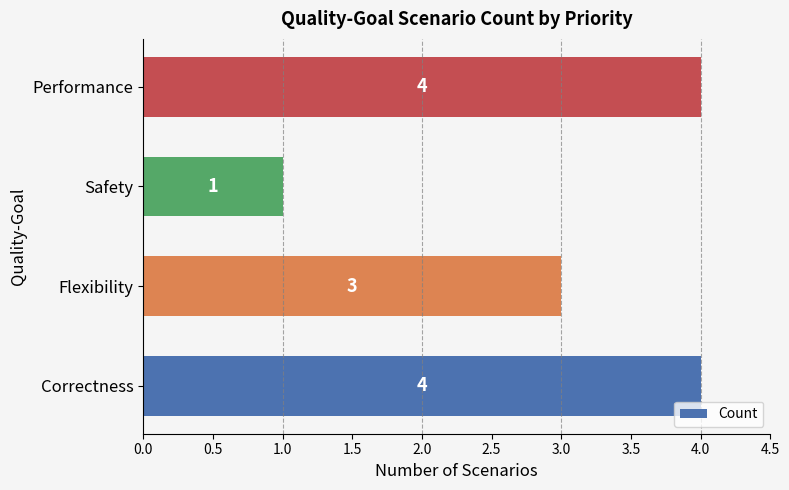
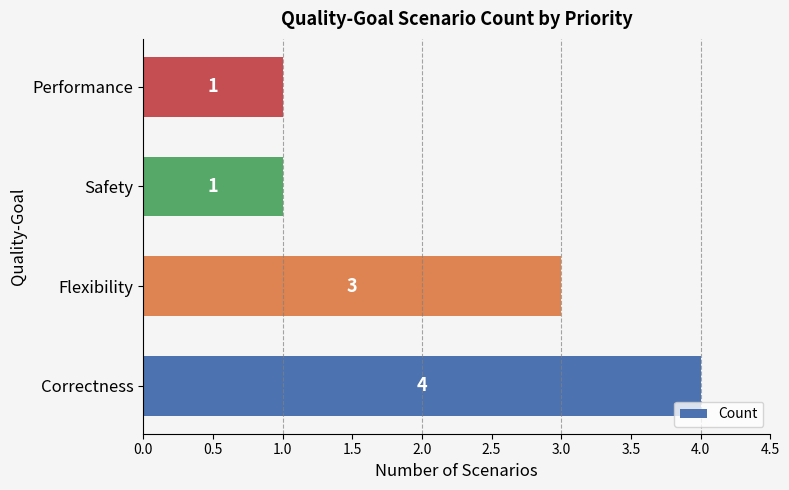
Performance: 4 -> 1
